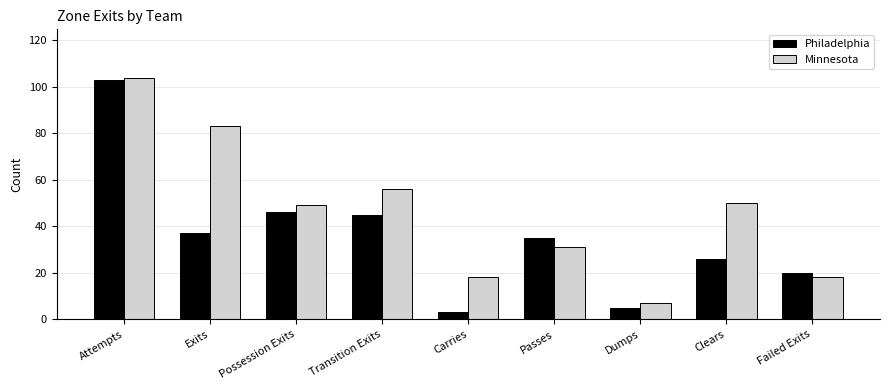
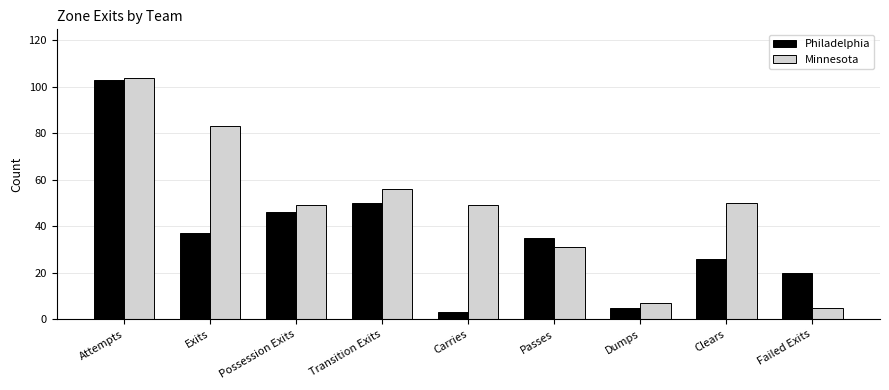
Philadelphia, Transition Exits: 45 -> 50
Minnesota, Carries: 18 -> 49
Minnesota, Failed Exits: 18 -> 5
